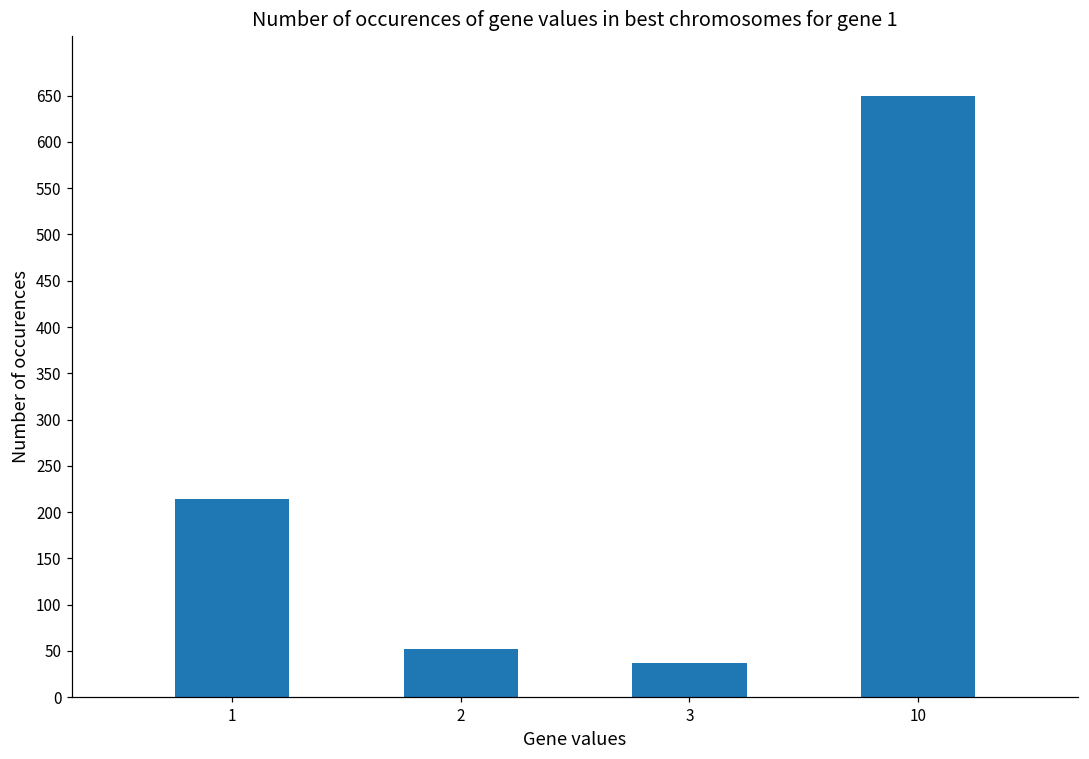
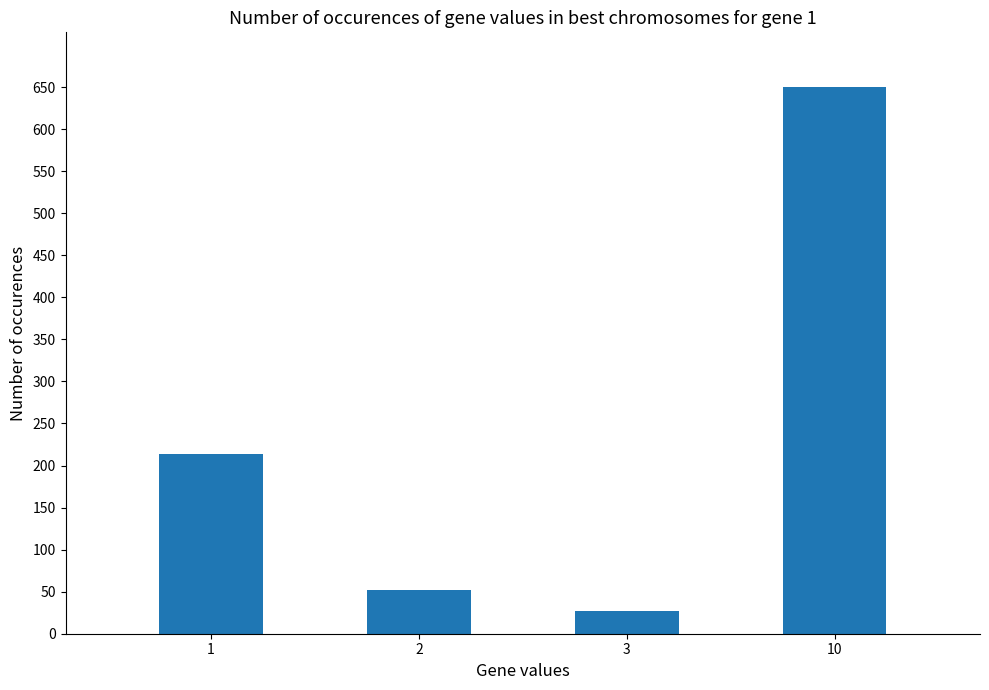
3: 40 -> 30
